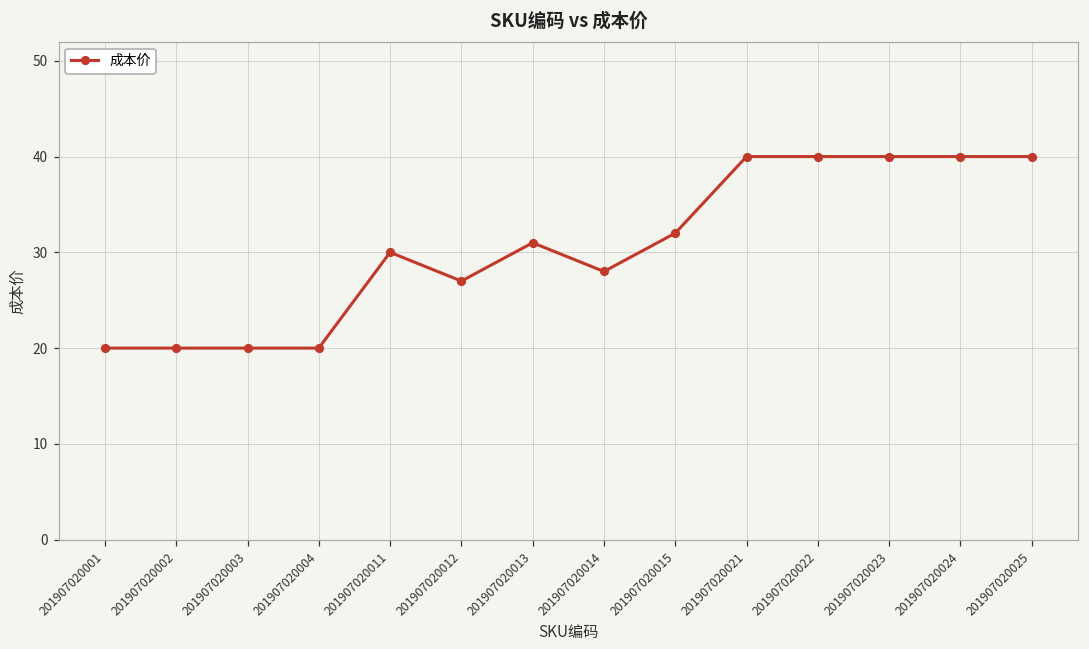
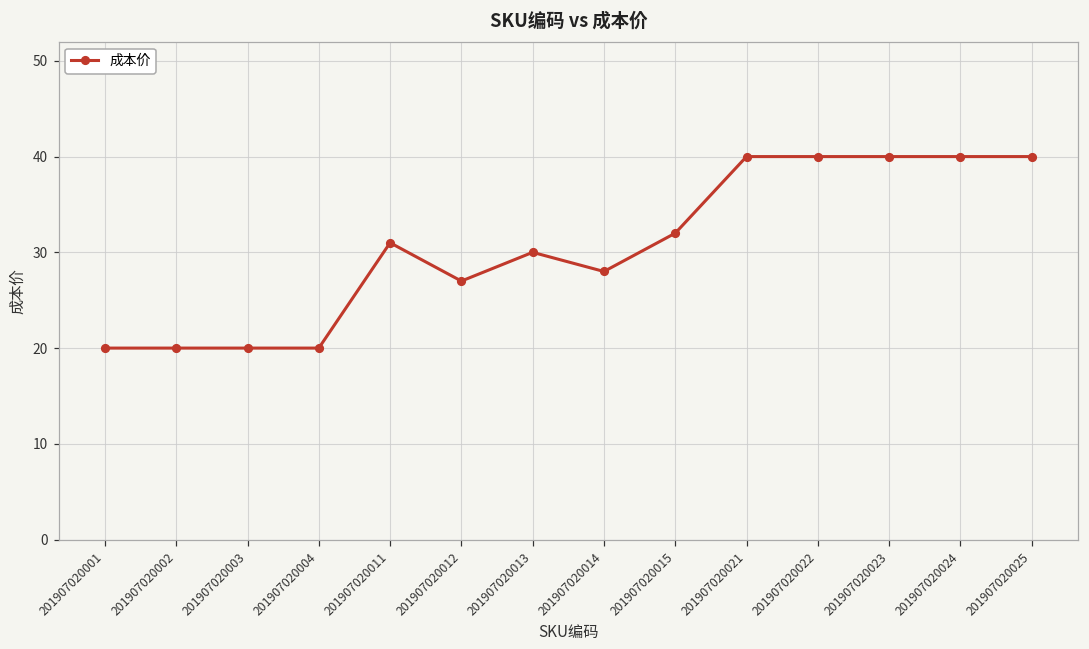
201907020011: 30 -> 31
201907020013: 31 -> 30
